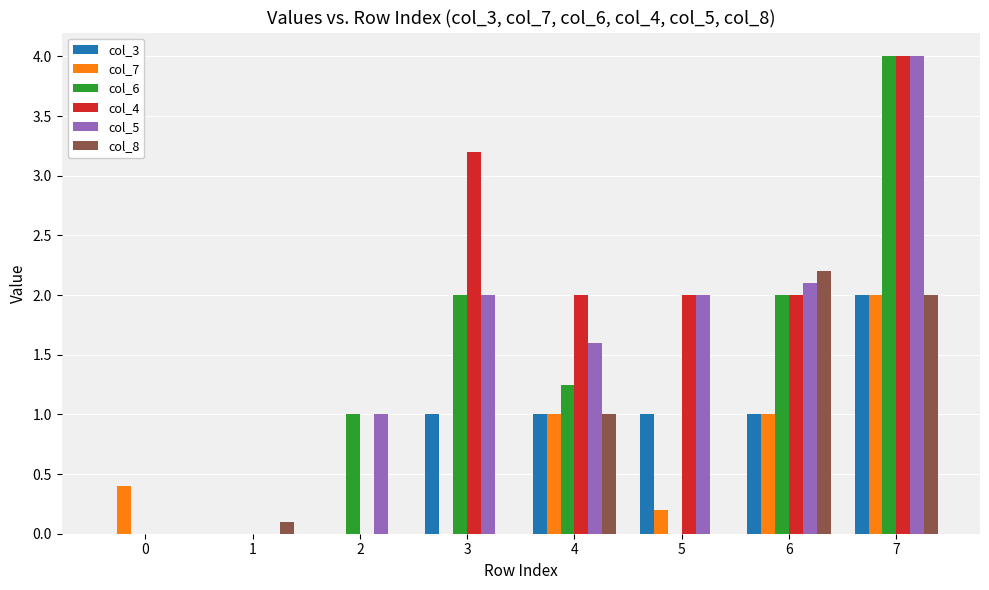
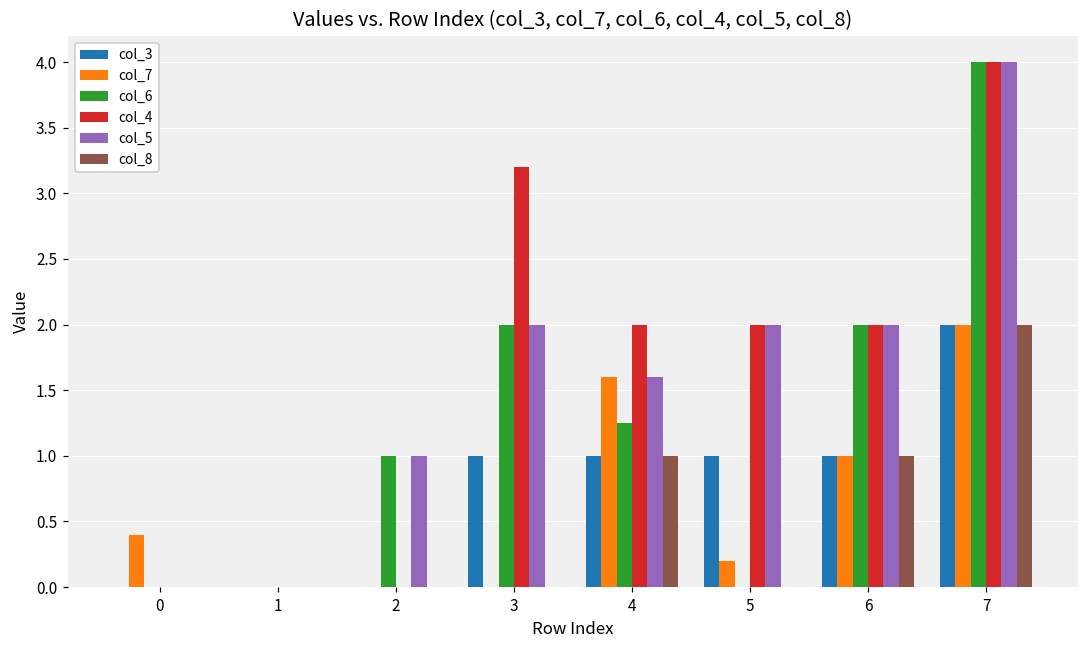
col_8, 1: 0.1 -> 0.0
col_7, 4: 1.0 -> 1.6
col_5, 6: 2.1 -> 2.0
col_8, 6: 2.2 -> 1.0
